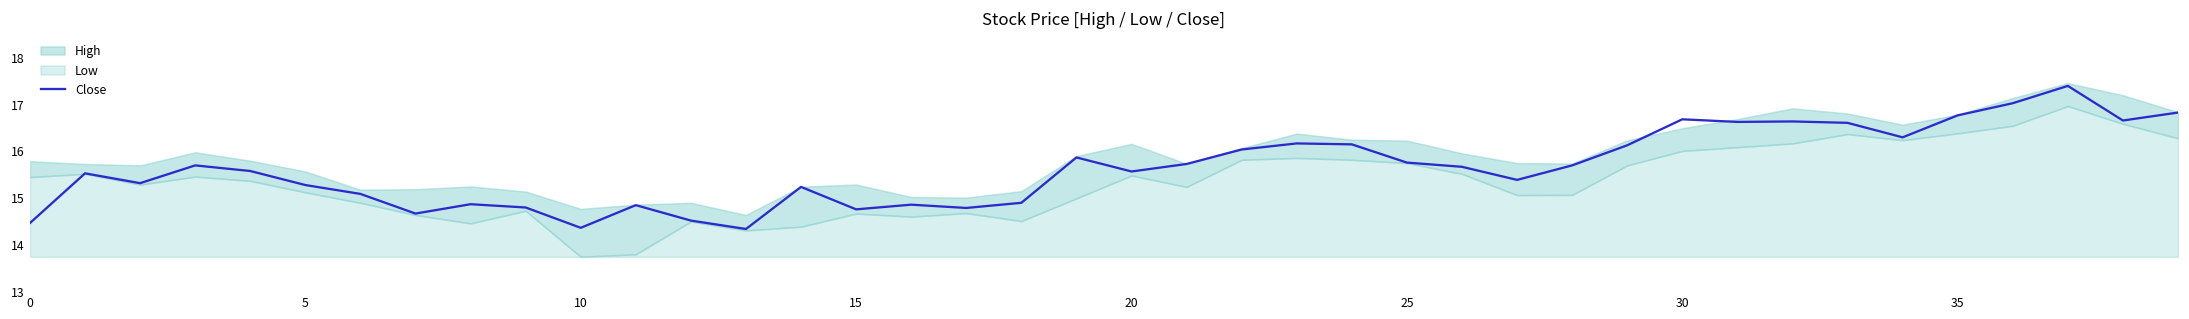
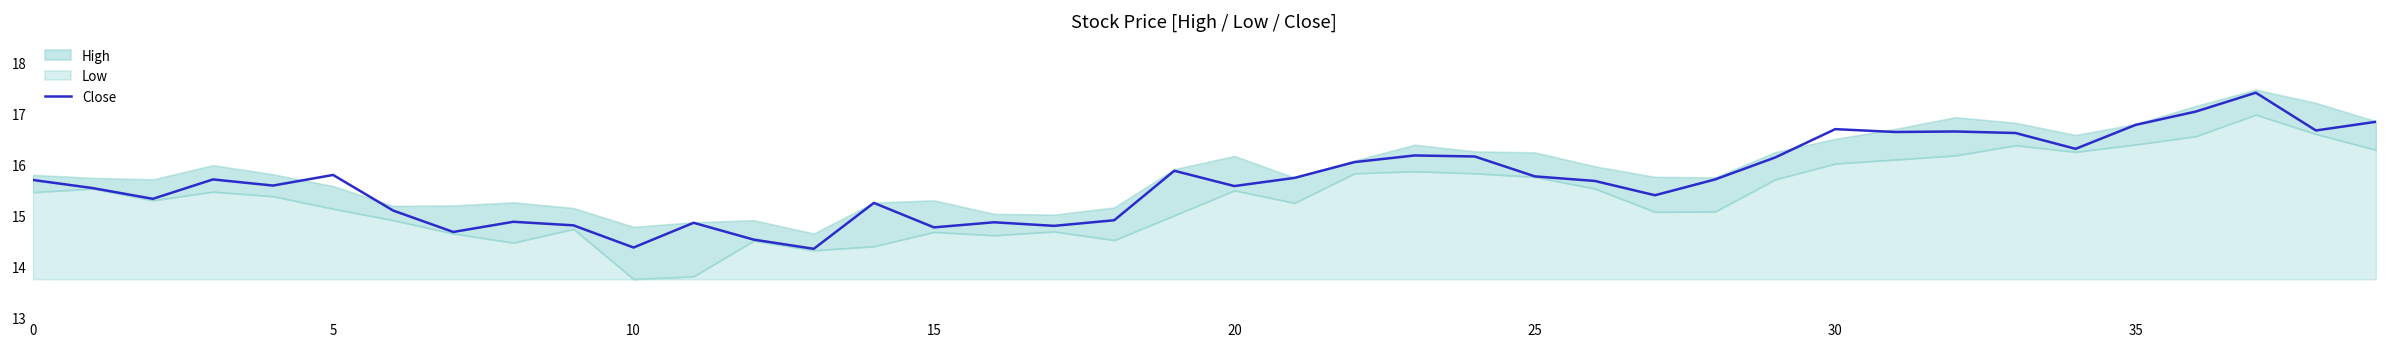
Close, 0: 14.5 -> 15.7
Close, 5: 15.3 -> 15.8
